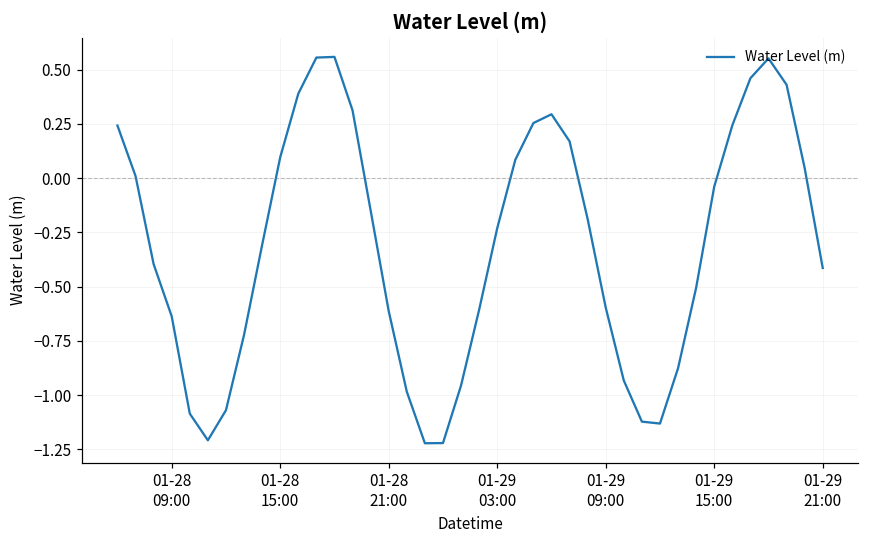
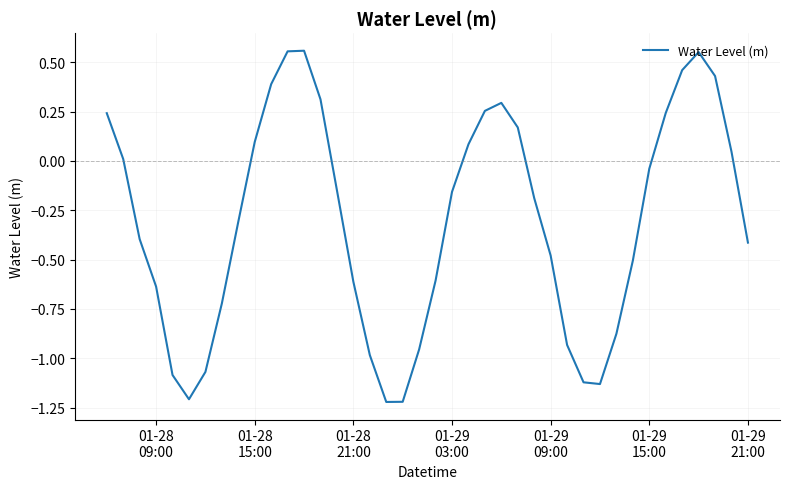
01-29 03:00: -0.23 -> -0.16
01-29 09:00: -0.60 -> -0.48
